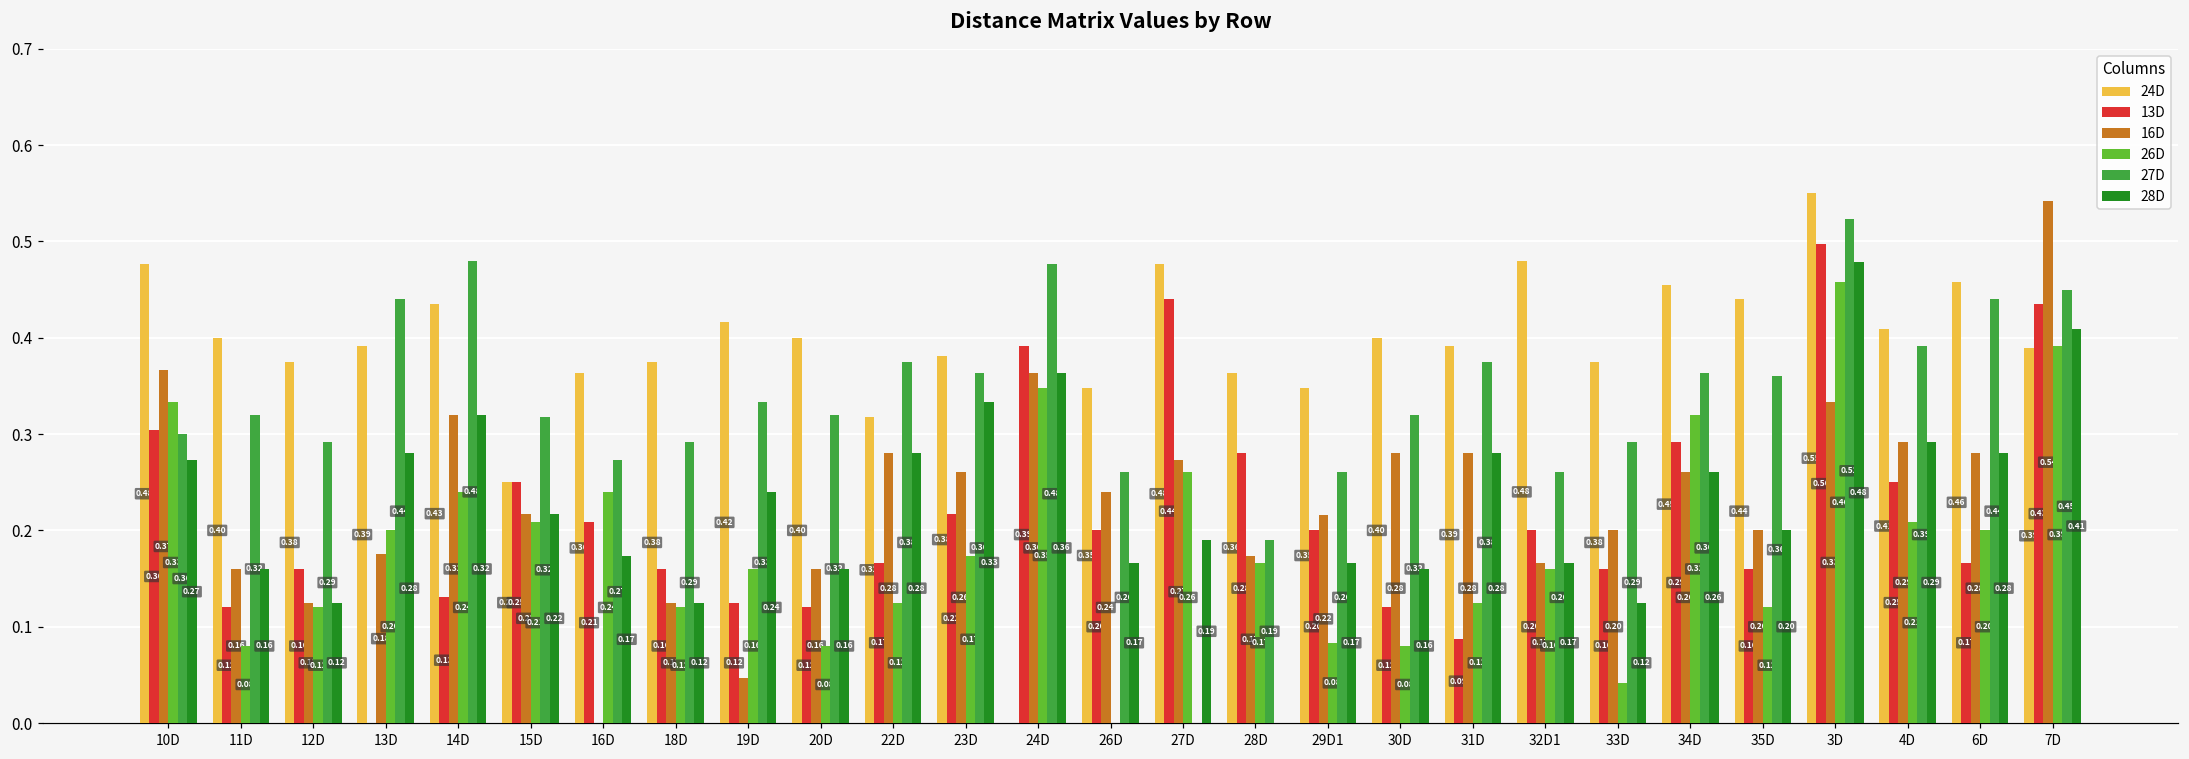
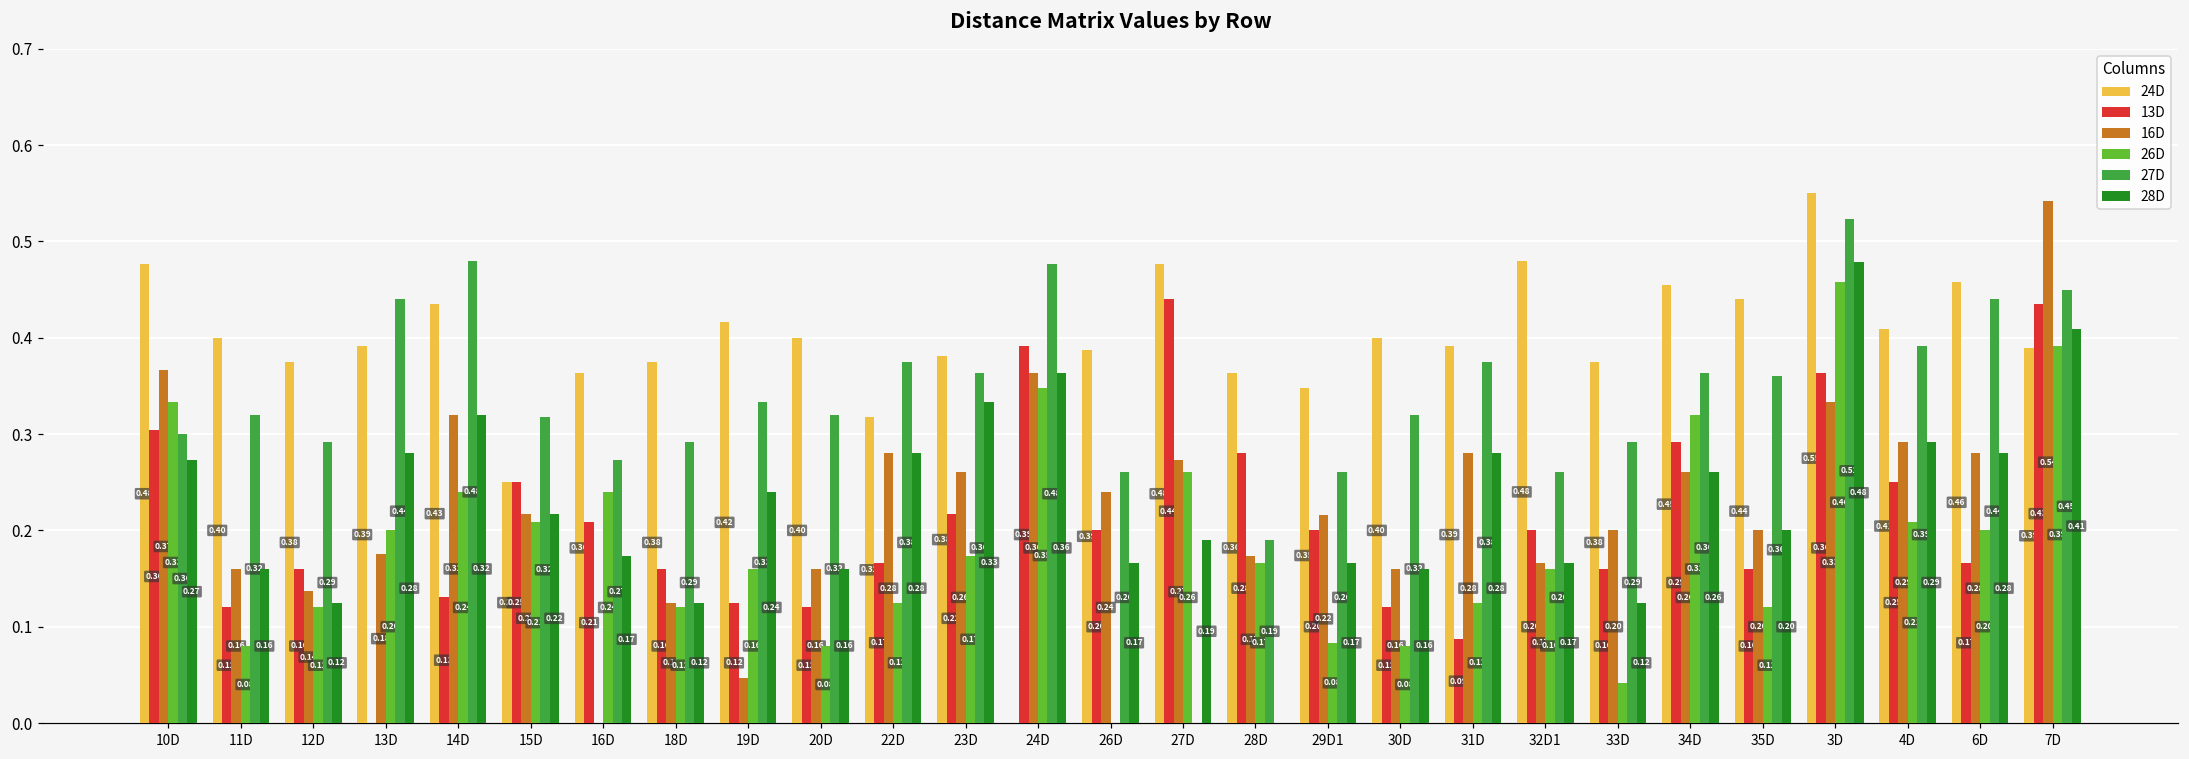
16D, 12D: 0.12 -> 0.14
24D, 26D: 0.35 -> 0.39
16D, 30D: 0.28 -> 0.16
13D, 3D: 0.50 -> 0.36
